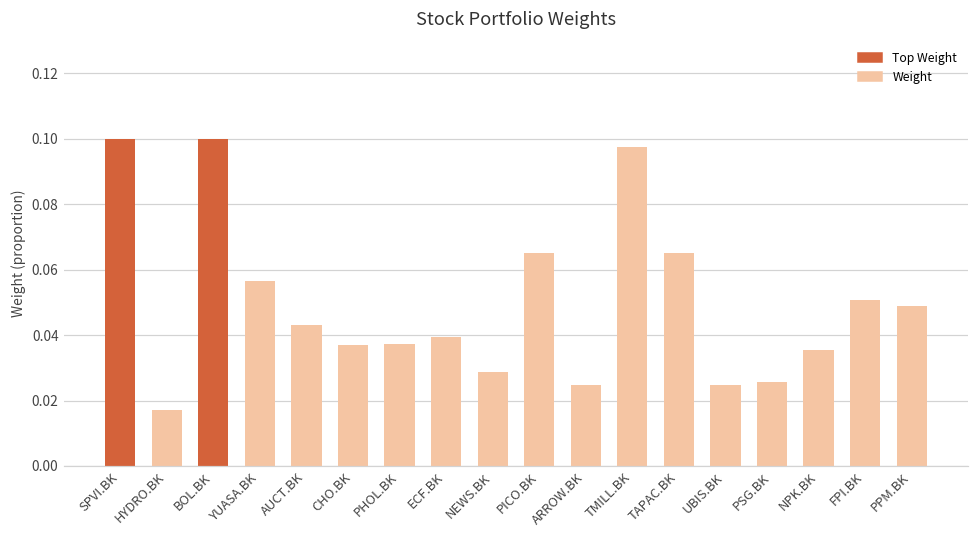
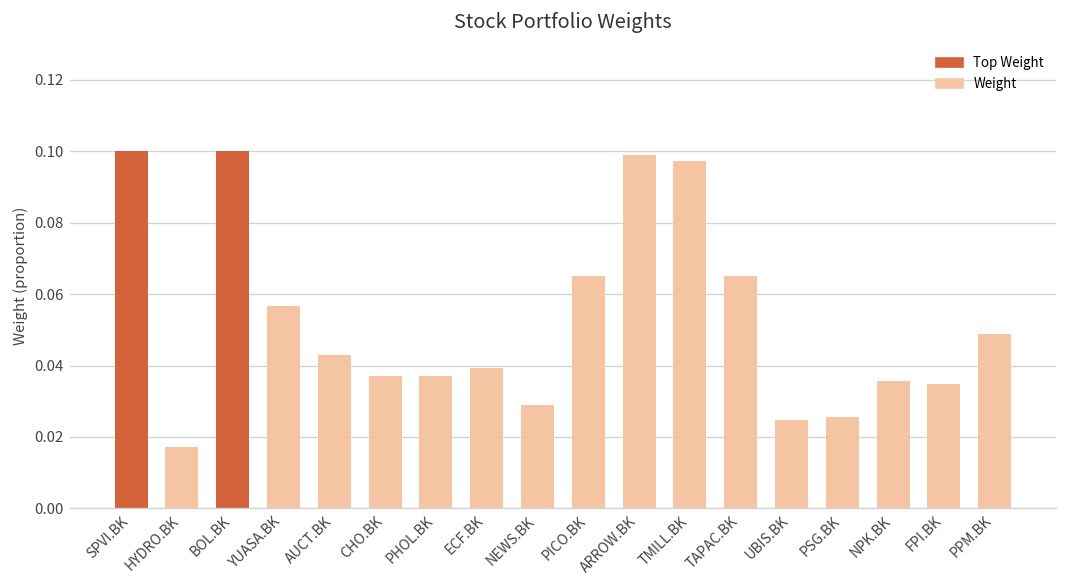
ARROW.BK: 0.025 -> 0.099
FPI.BK: 0.051 -> 0.035
